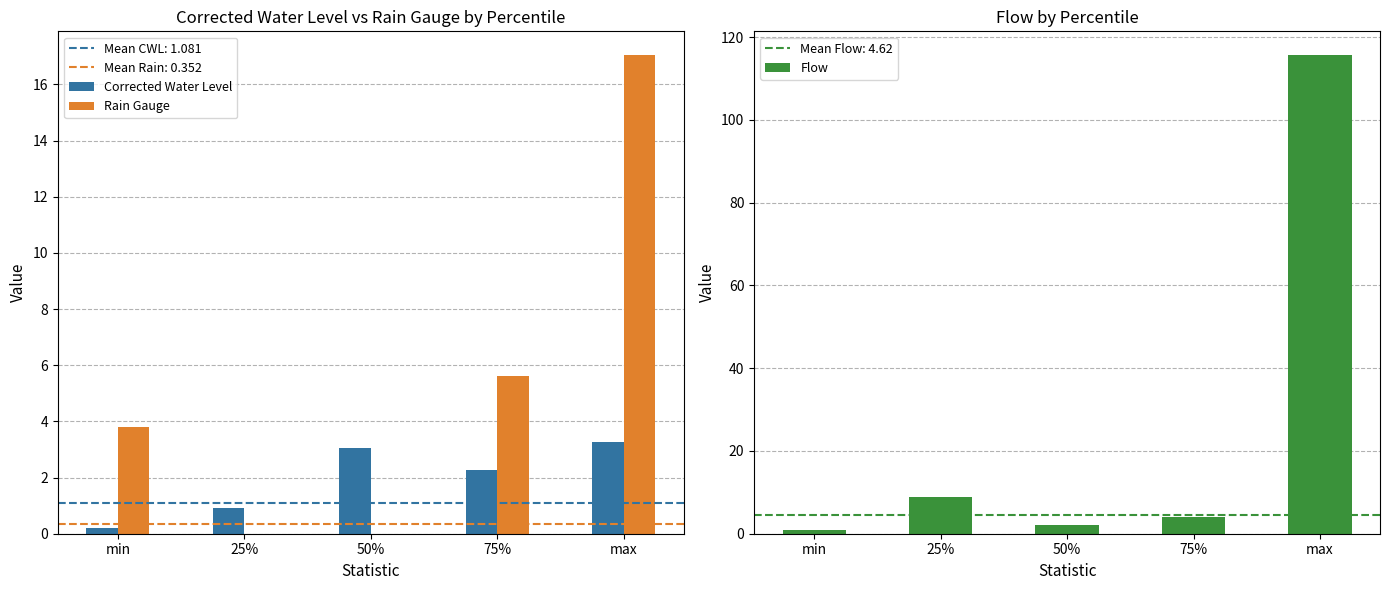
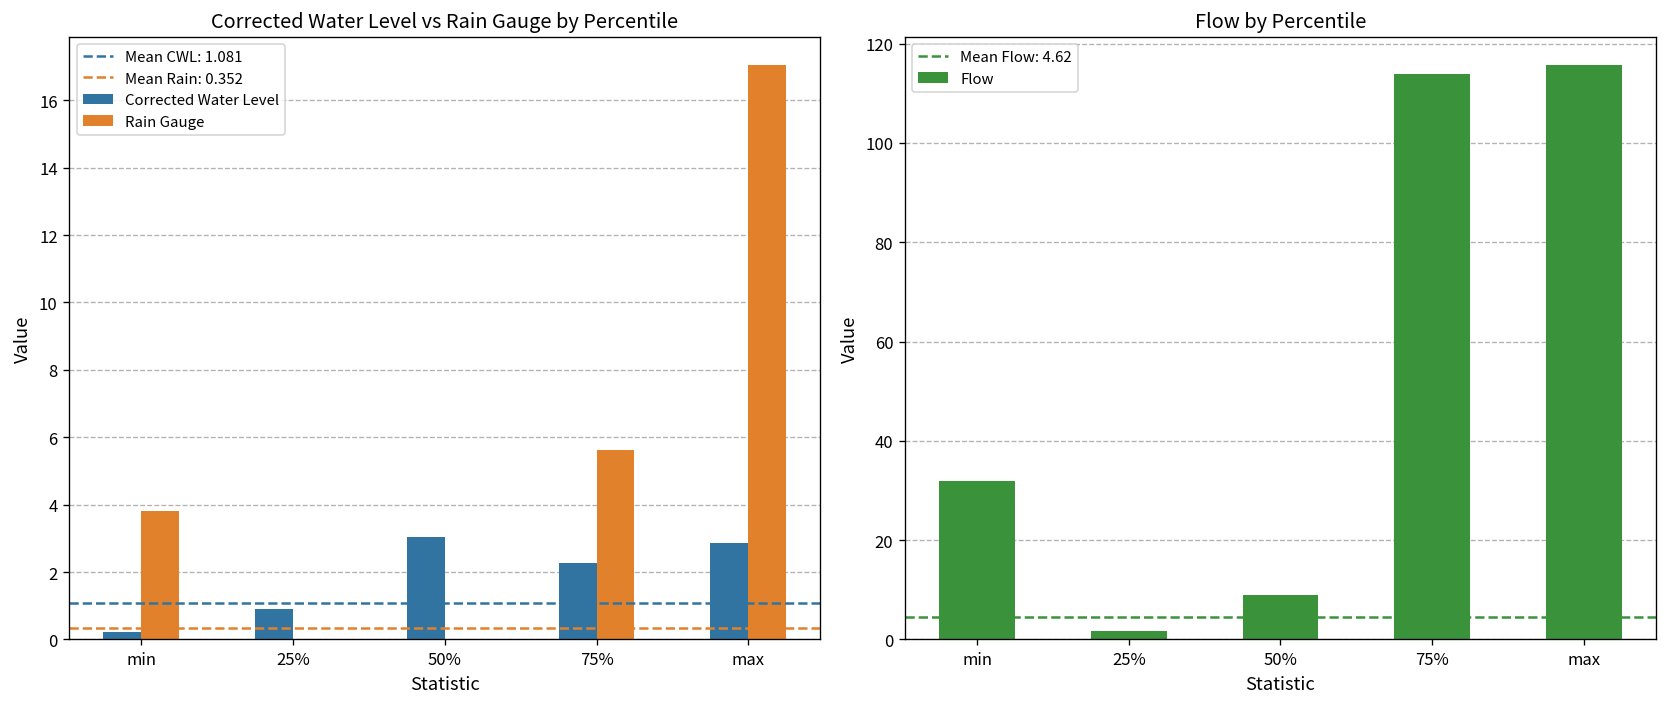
Corrected Water Level vs Rain Gauge by Percentile, Corrected Water Level, max: 3.3 -> 2.9
Flow by Percentile, min: 1 -> 32
Flow by Percentile, 25%: 9 -> 2
Flow by Percentile, 50%: 2 -> 9
Flow by Percentile, 75%: 4 -> 114
